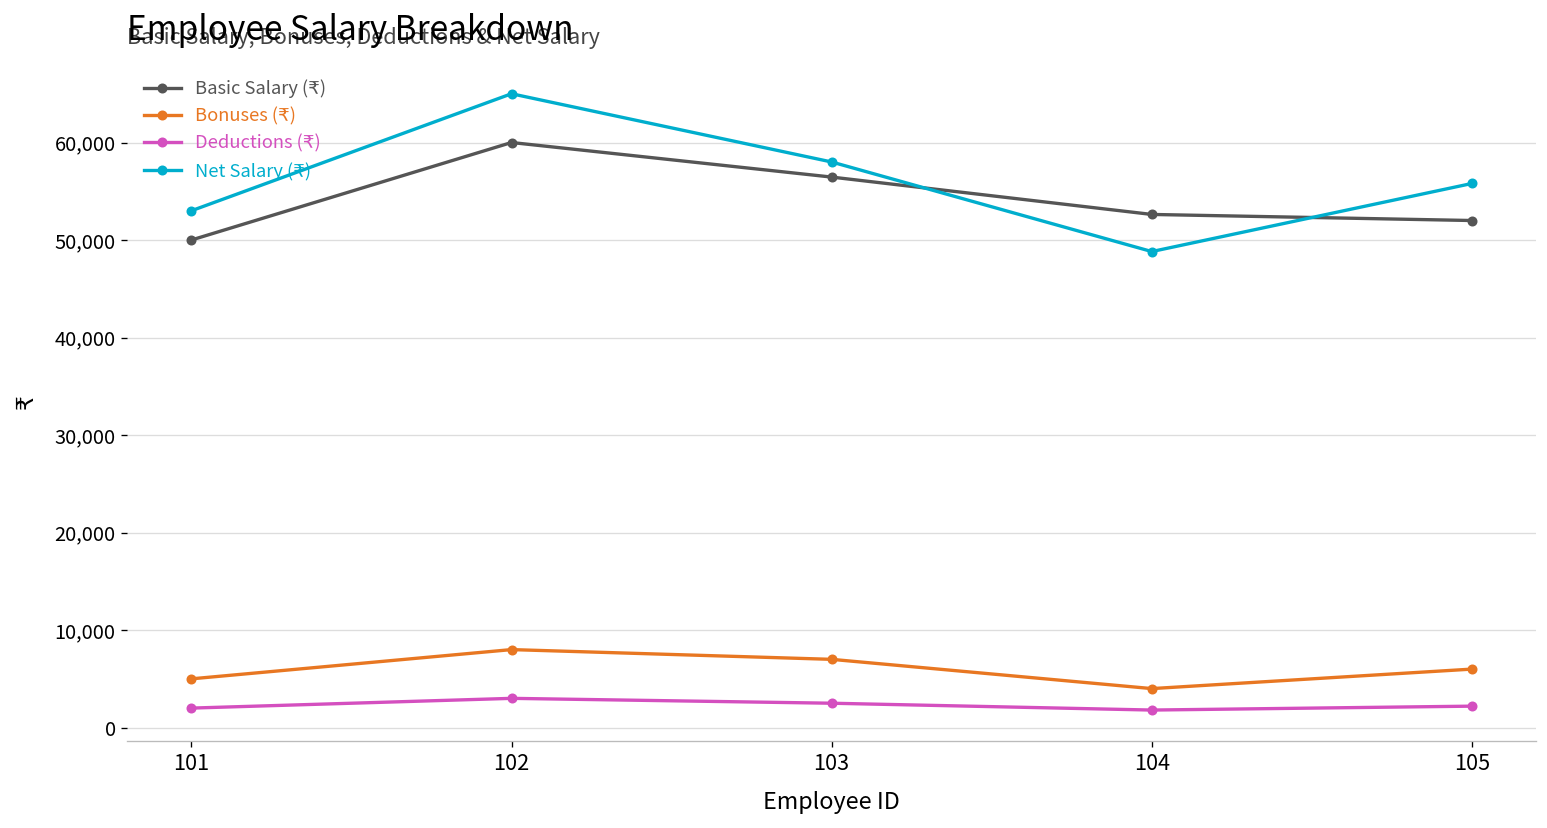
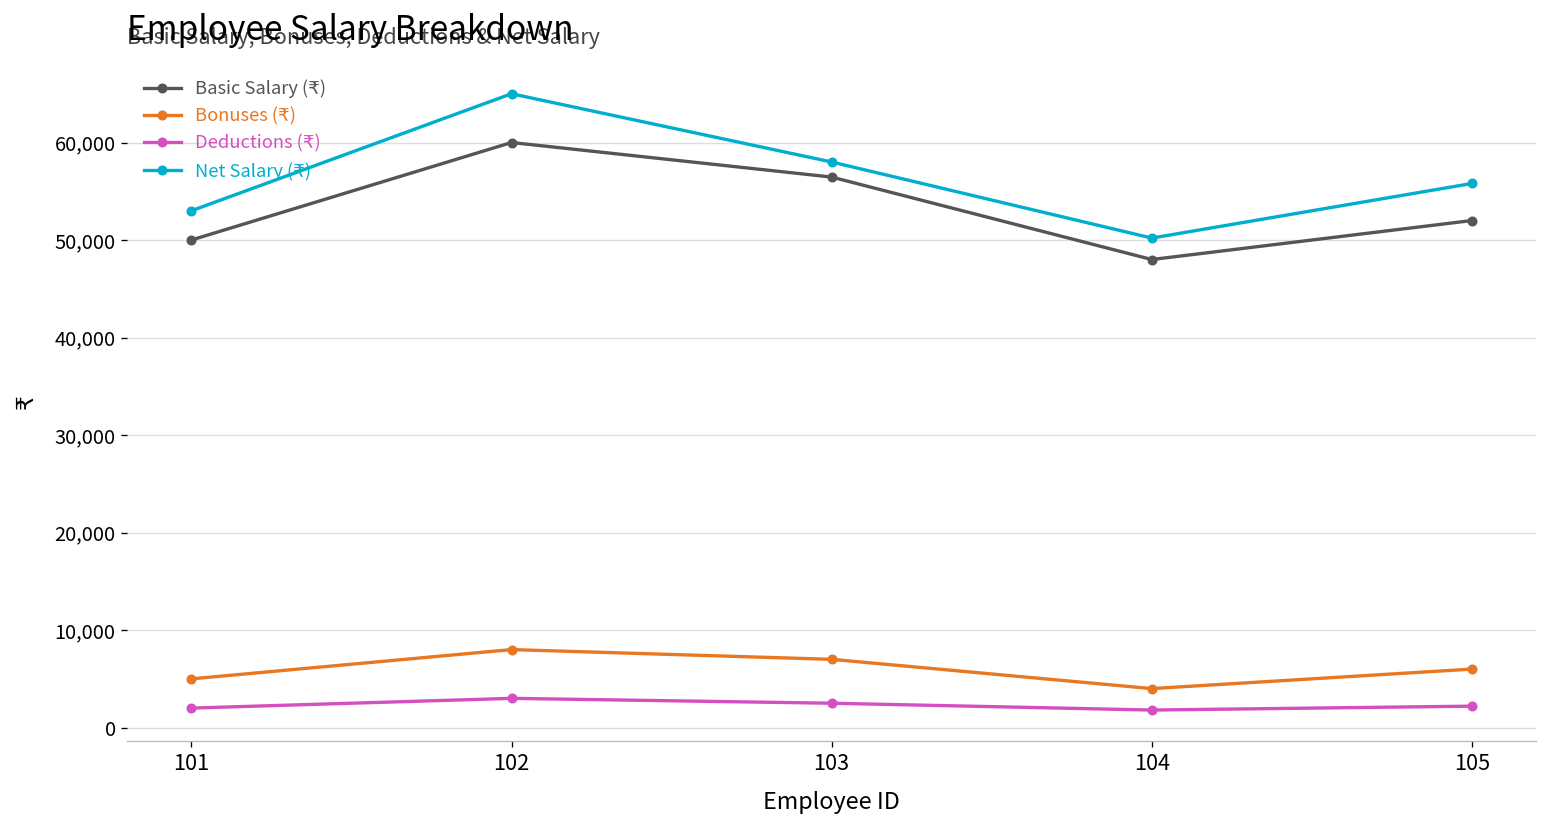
Basic Salary (₹), 104: 53,000 -> 48,000
Net Salary (₹), 104: 49,000 -> 50,000
